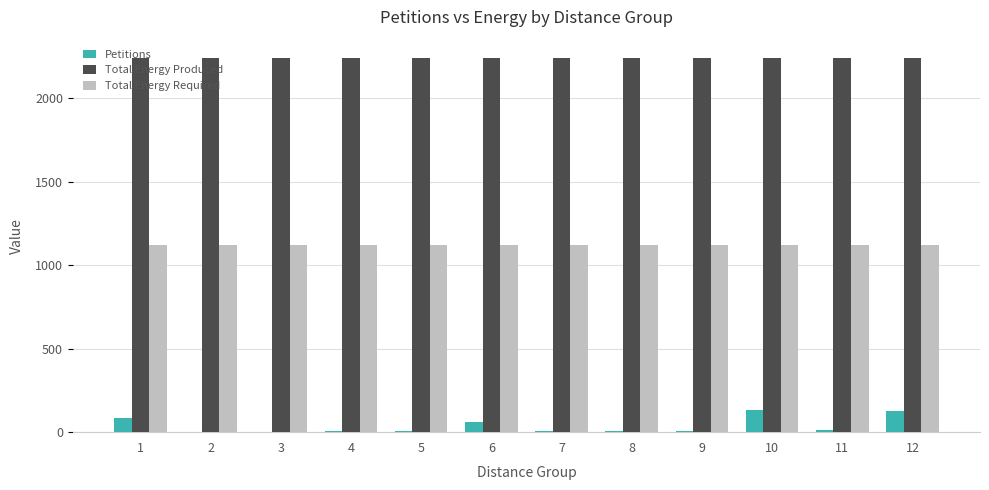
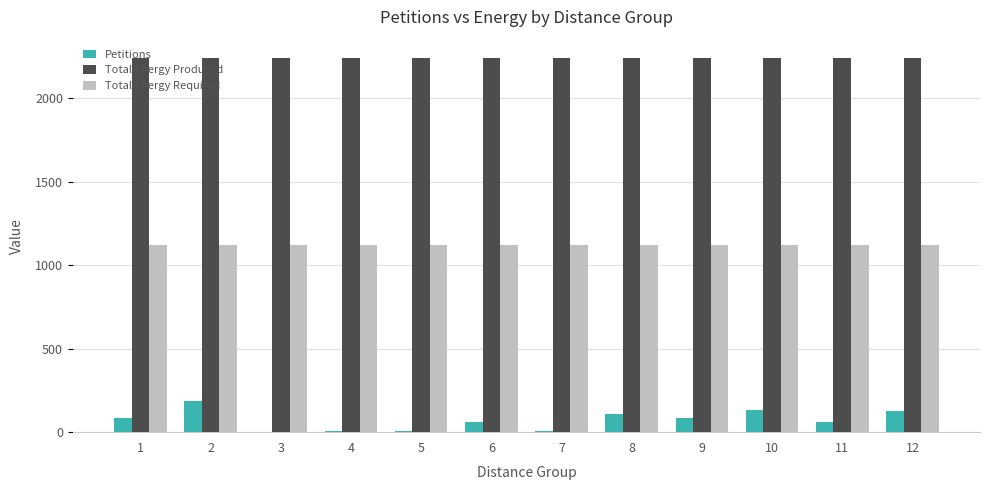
Petitions, 2: 0 -> 180
Petitions, 8: 10 -> 110
Petitions, 9: 10 -> 90
Petitions, 11: 10 -> 60
